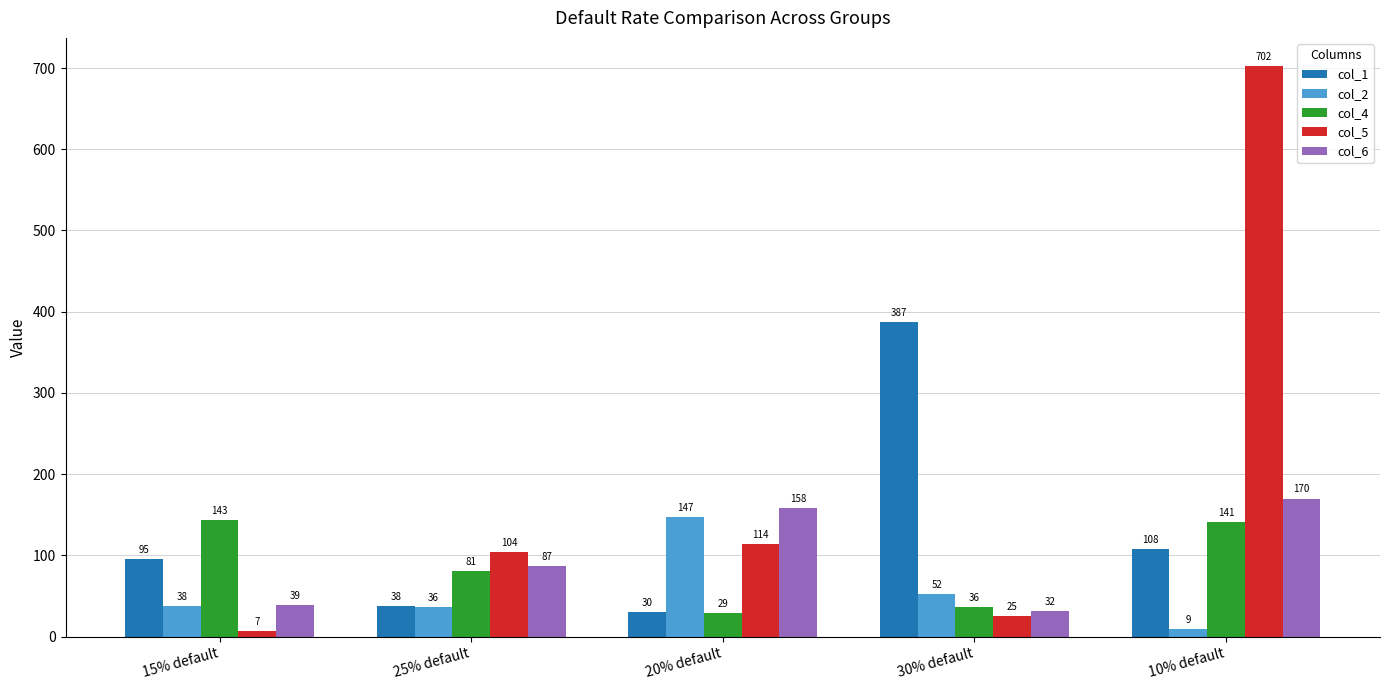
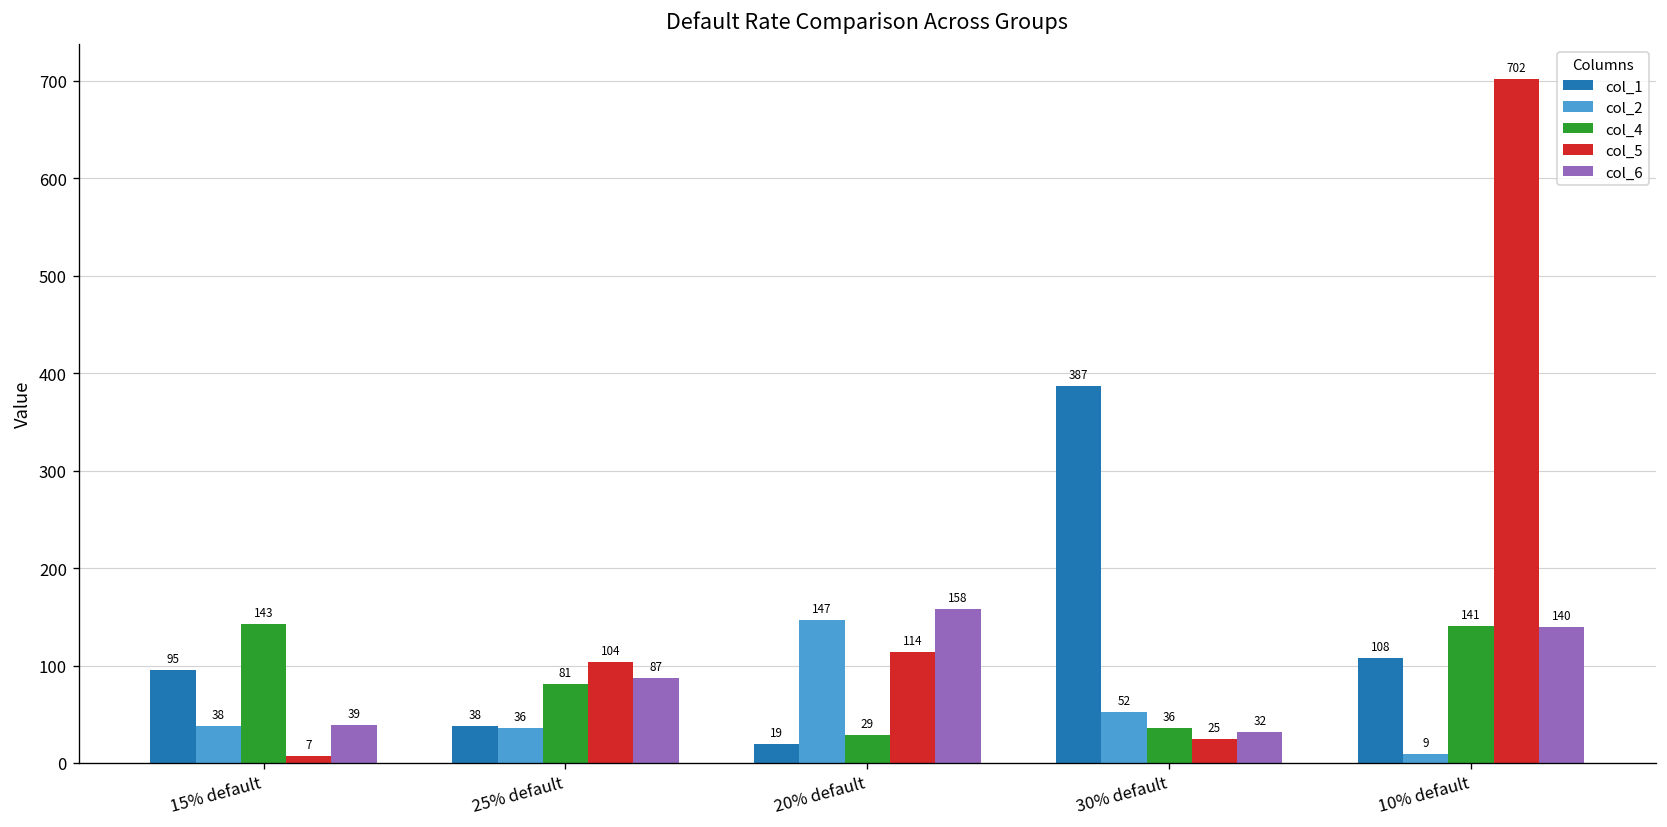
col_1, 20% default: 30 -> 19
col_6, 10% default: 170 -> 140
